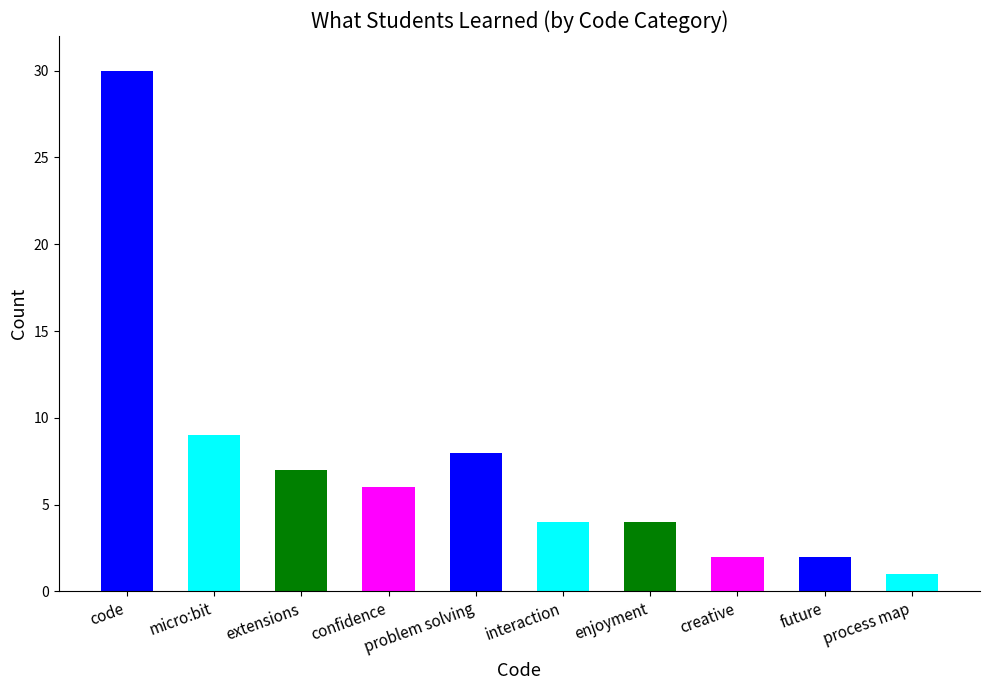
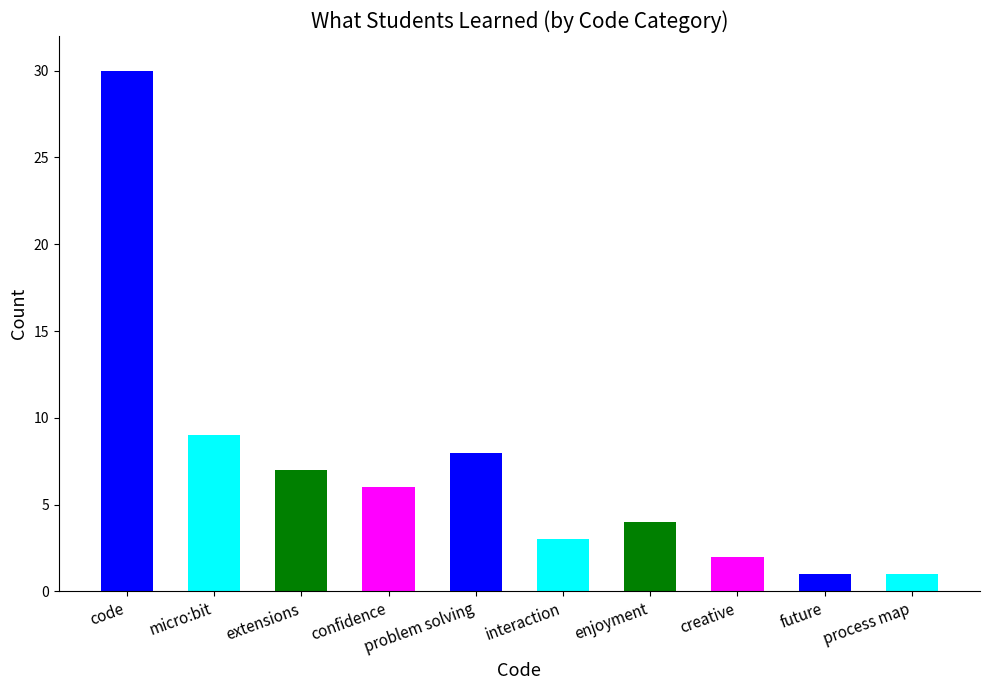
interaction: 4 -> 3
future: 2 -> 1
